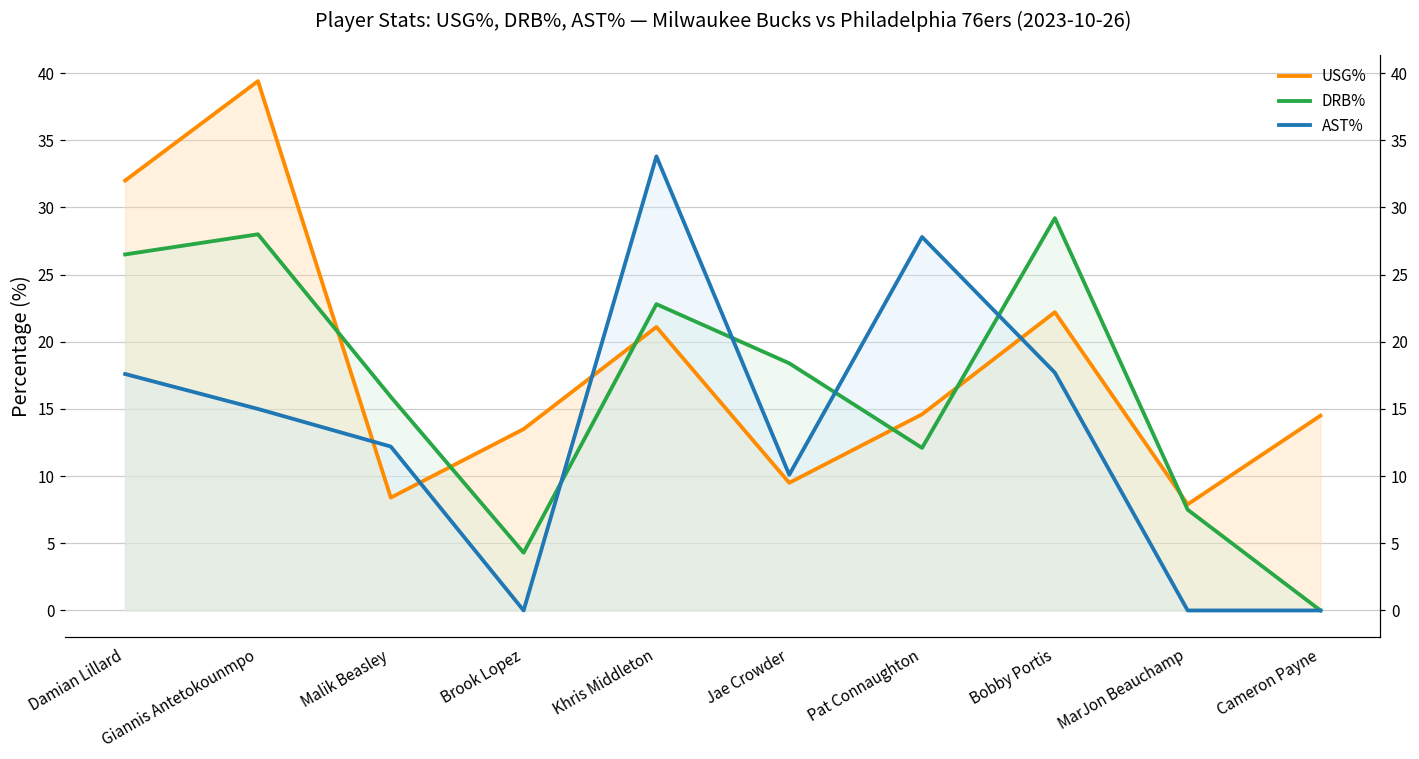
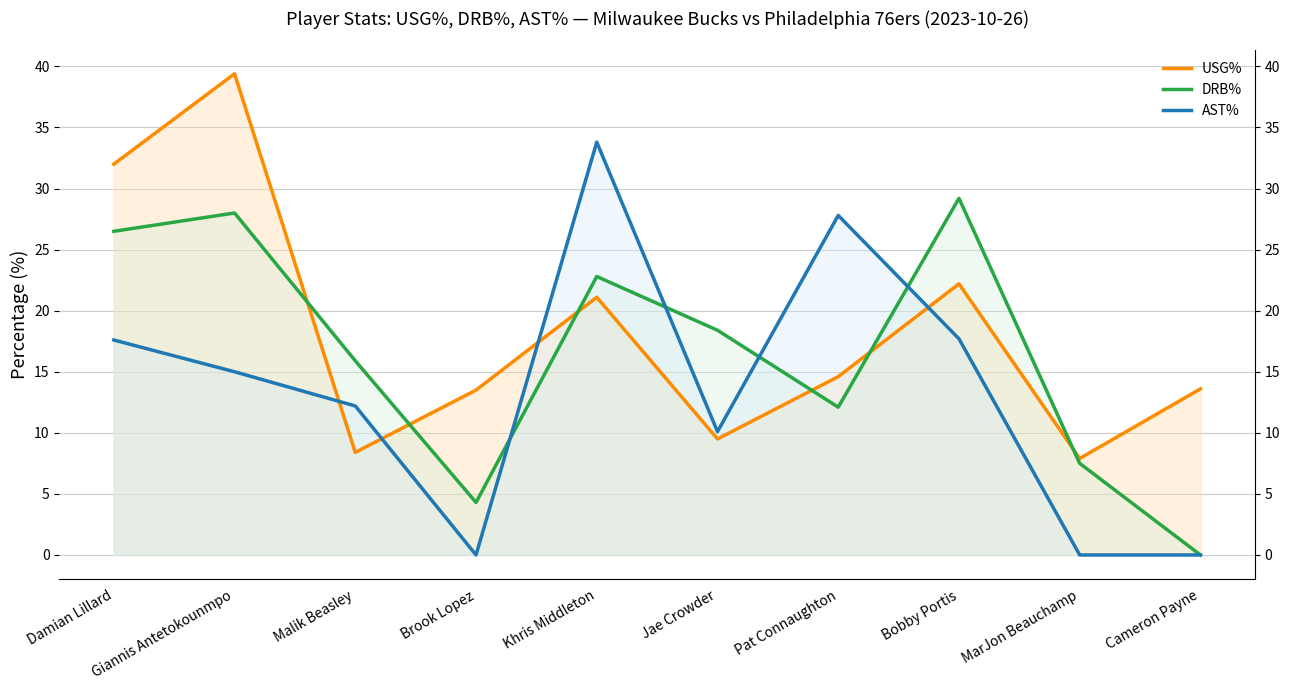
USG%, Cameron Payne: 14.5 -> 13.6
